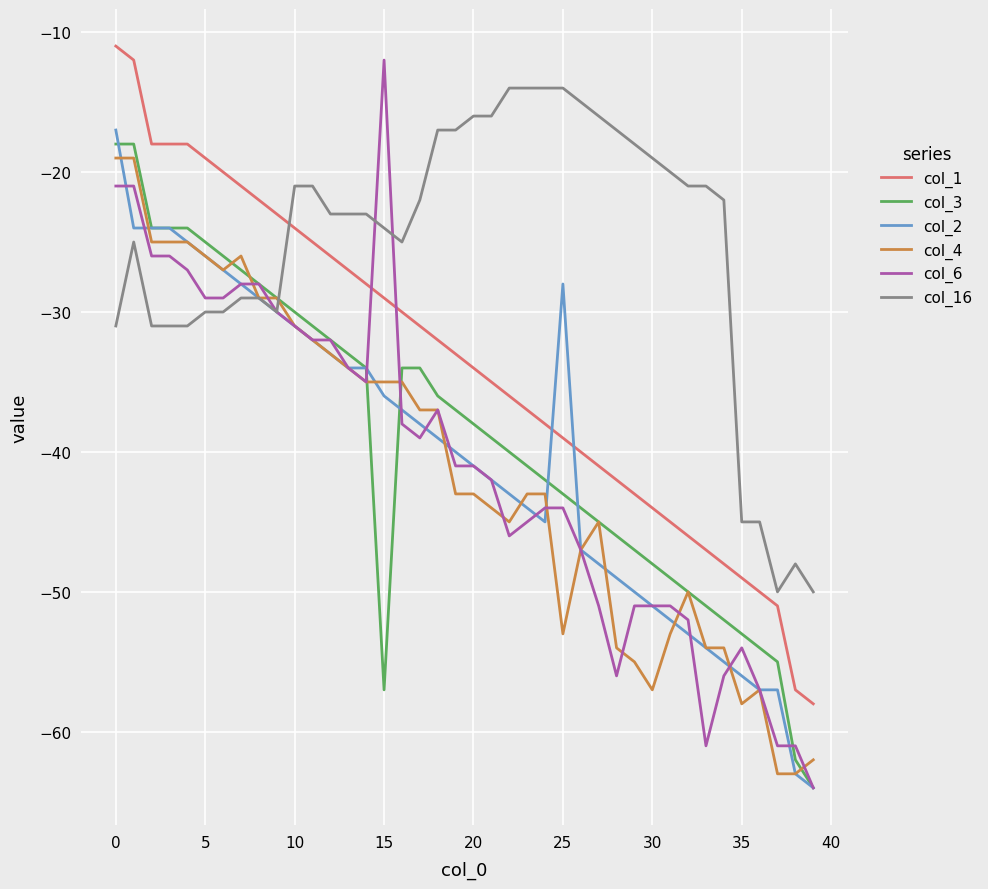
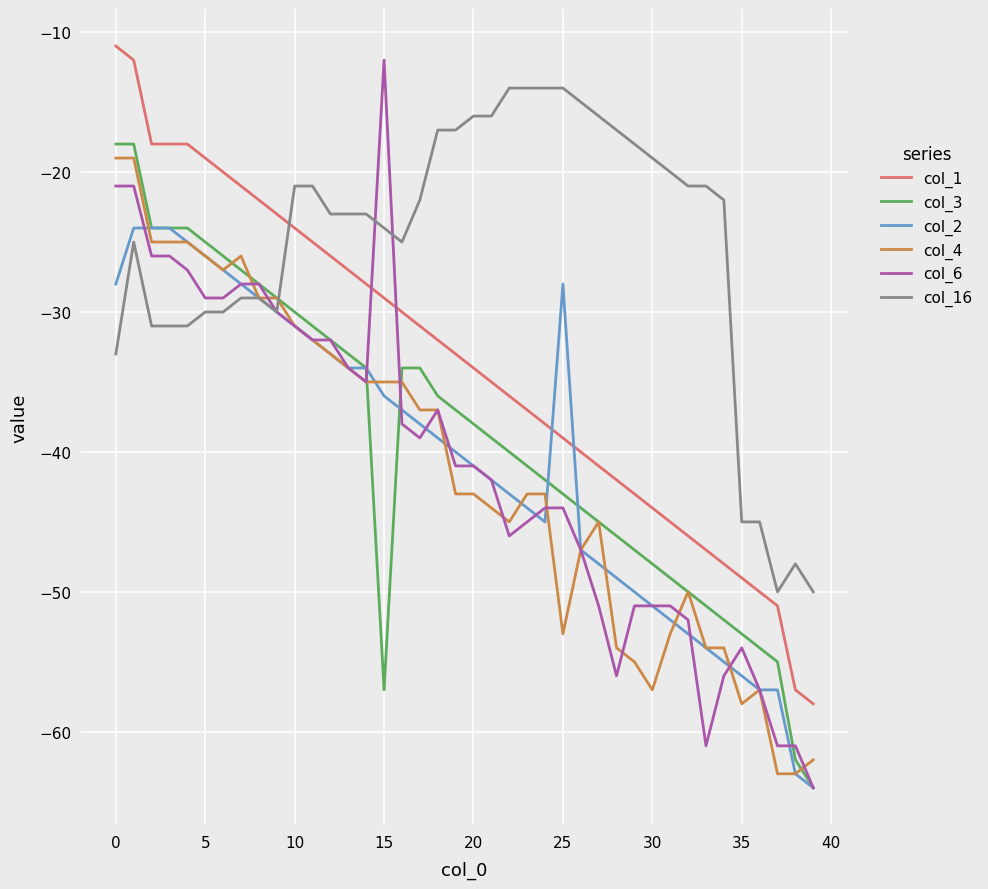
col_2, 0: -17 -> -28
col_16, 0: -31 -> -33
